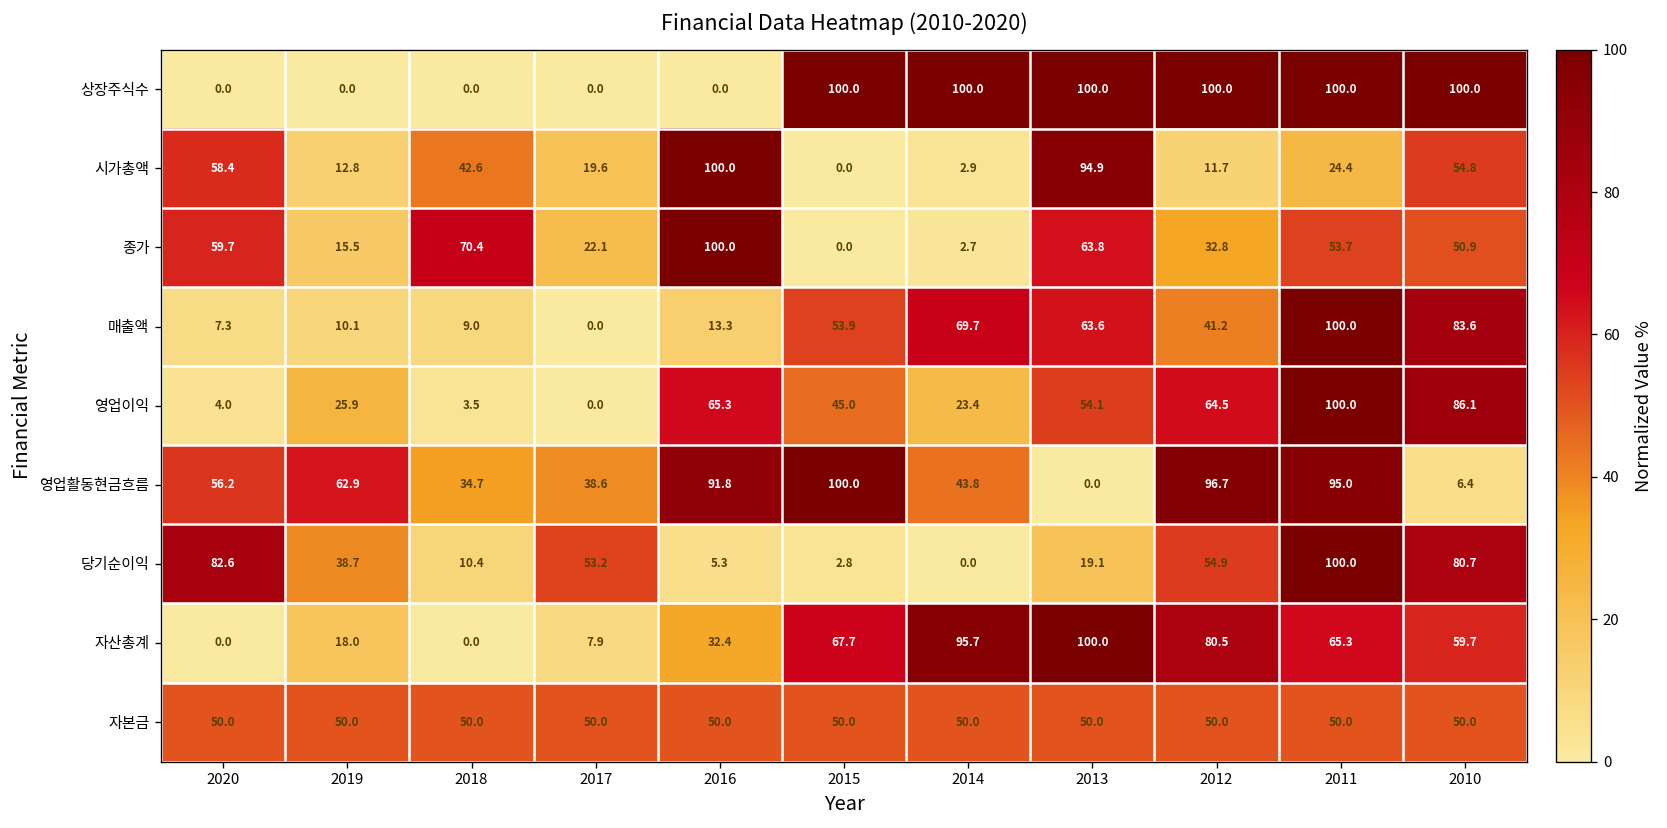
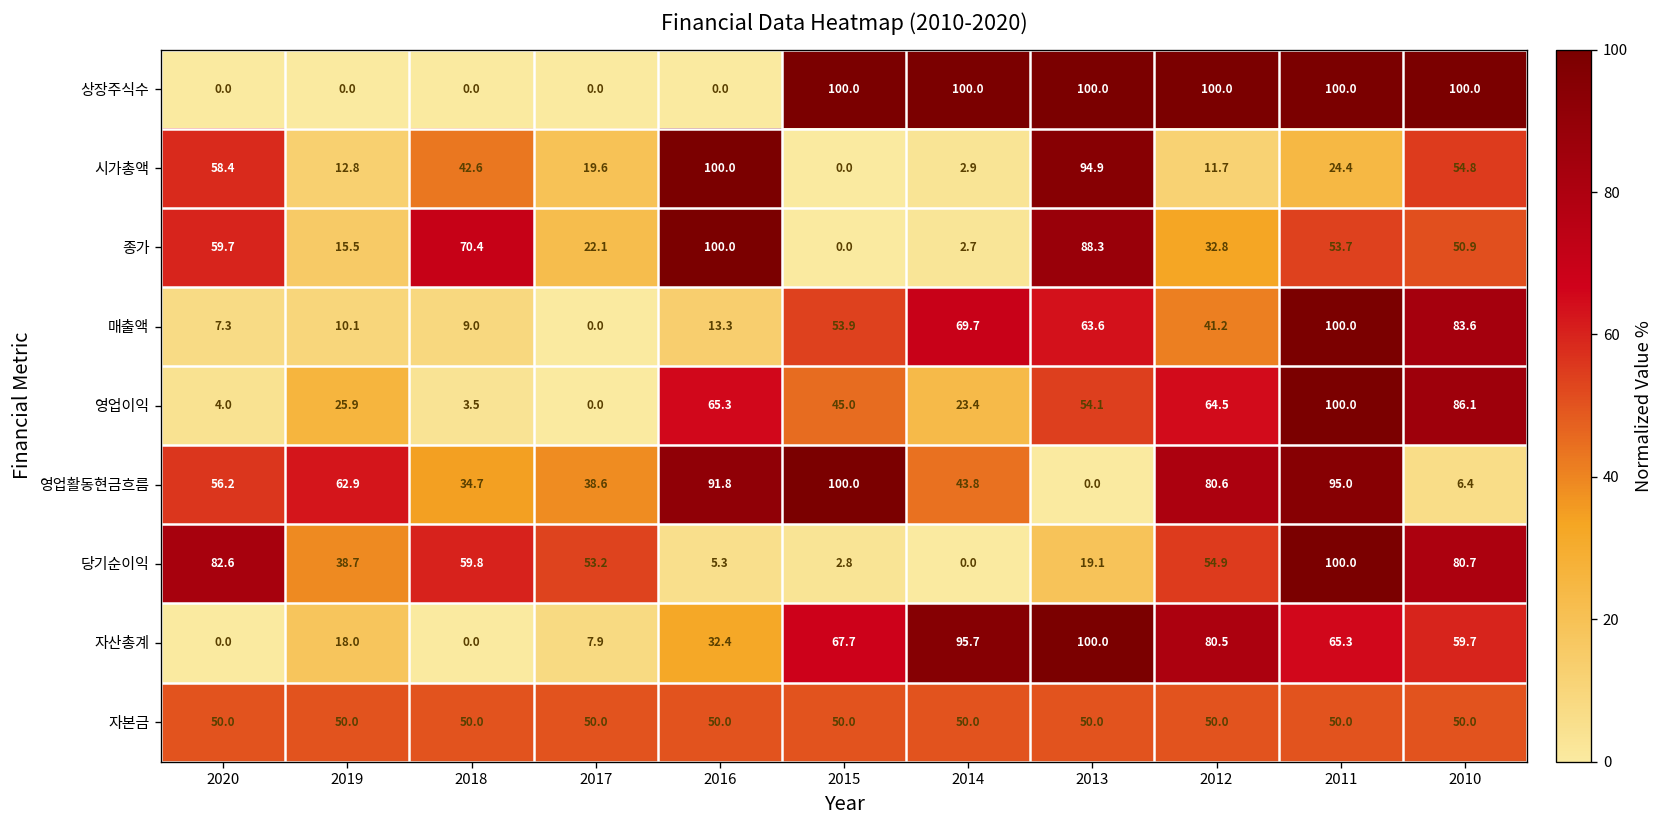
종가, 2013: 63.8 -> 88.3
영업활동현금흐름, 2012: 96.7 -> 80.6
당기순이익, 2018: 10.4 -> 59.8
